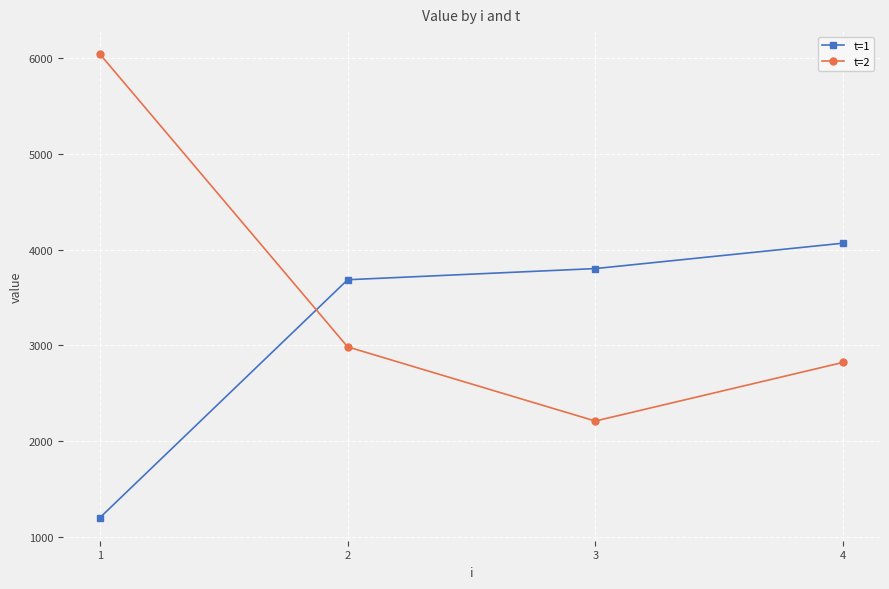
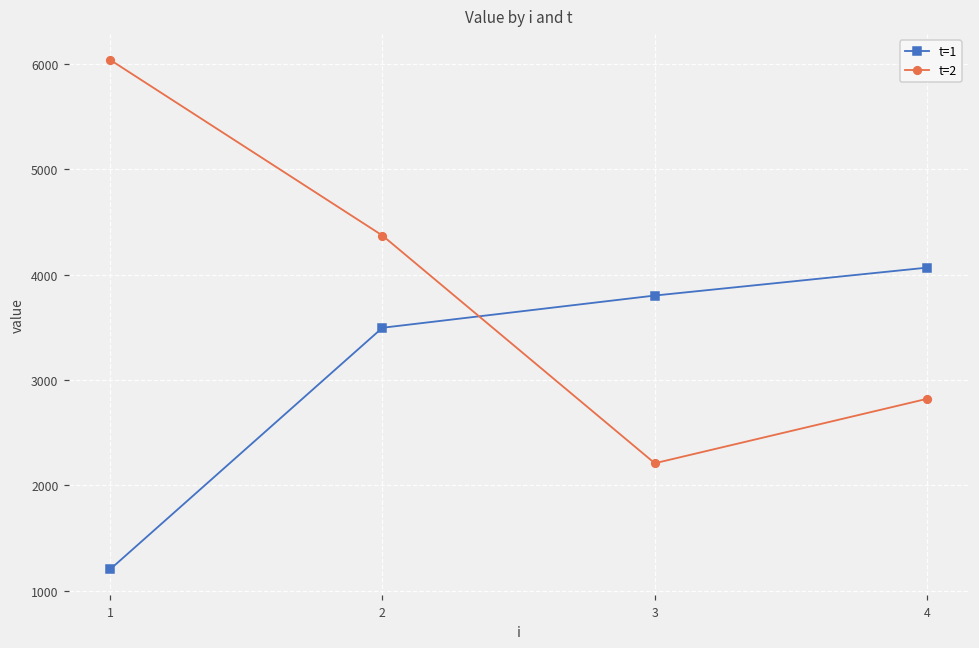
t=1, 2: 3700 -> 3500
t=2, 2: 3000 -> 4400
